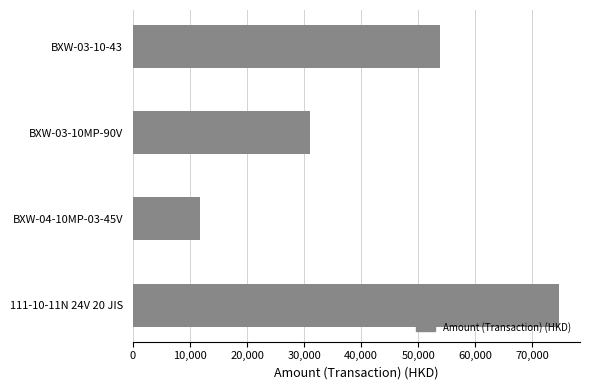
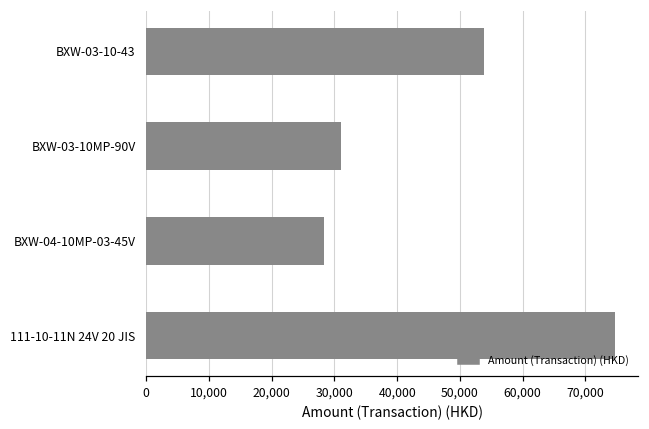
BXW-04-10MP-03-45V: 12,000 -> 28,000
